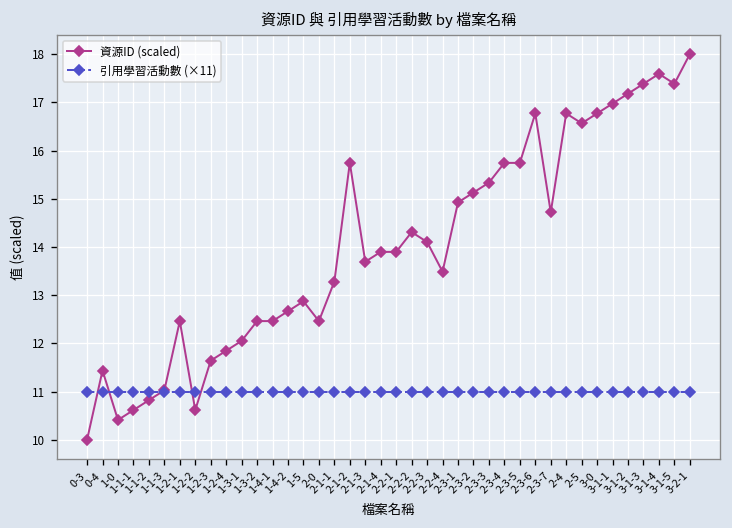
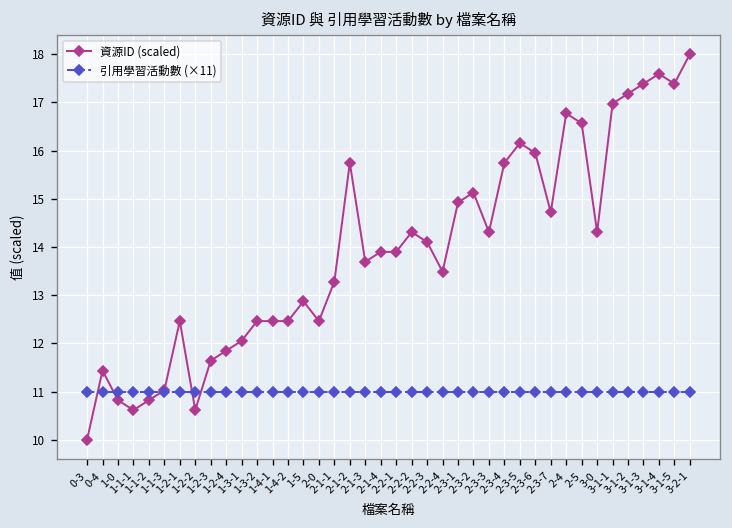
資源ID (scaled), 1-0: 10.4 -> 10.8
資源ID (scaled), 1-4-2: 12.7 -> 12.5
資源ID (scaled), 2-3-3: 15.3 -> 14.3
資源ID (scaled), 2-3-5: 15.7 -> 16.2
資源ID (scaled), 2-3-6: 16.8 -> 15.9
資源ID (scaled), 3-0: 16.8 -> 14.3
